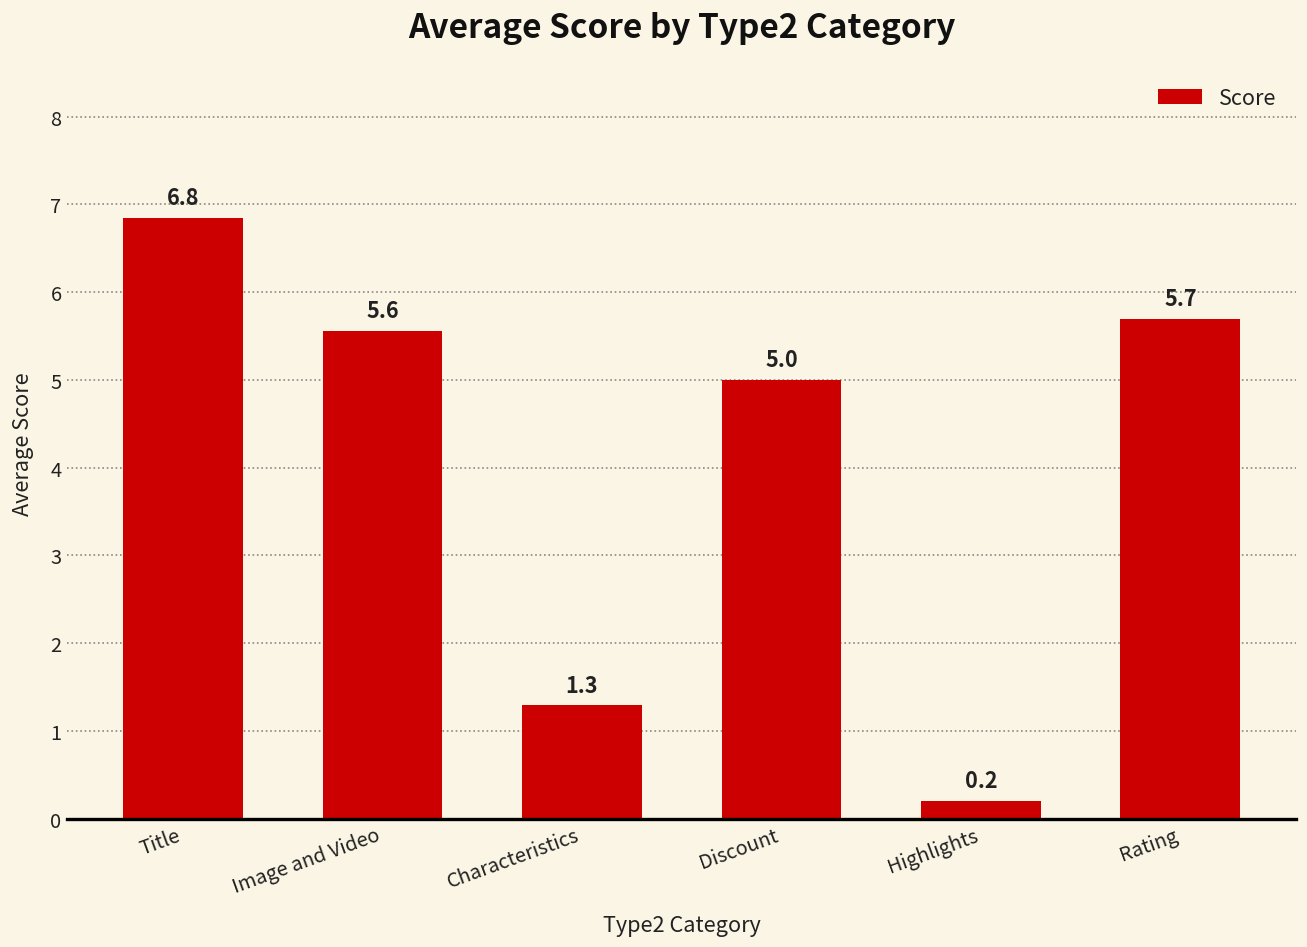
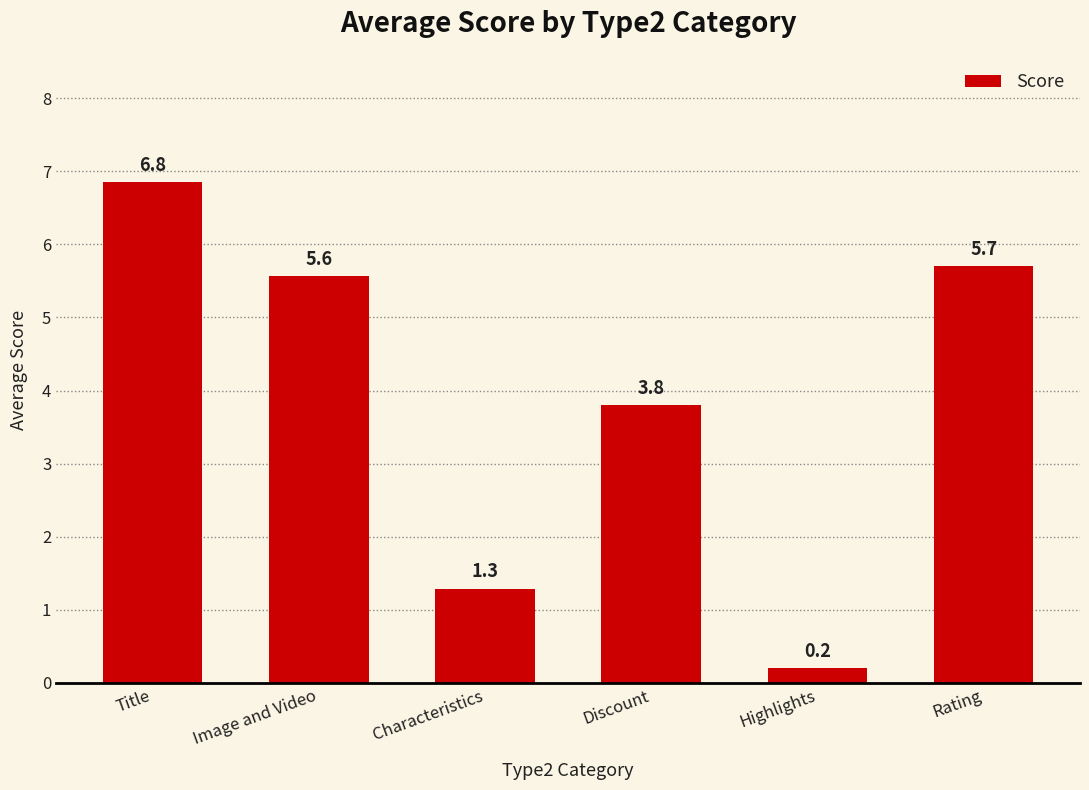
Discount: 5.0 -> 3.8
